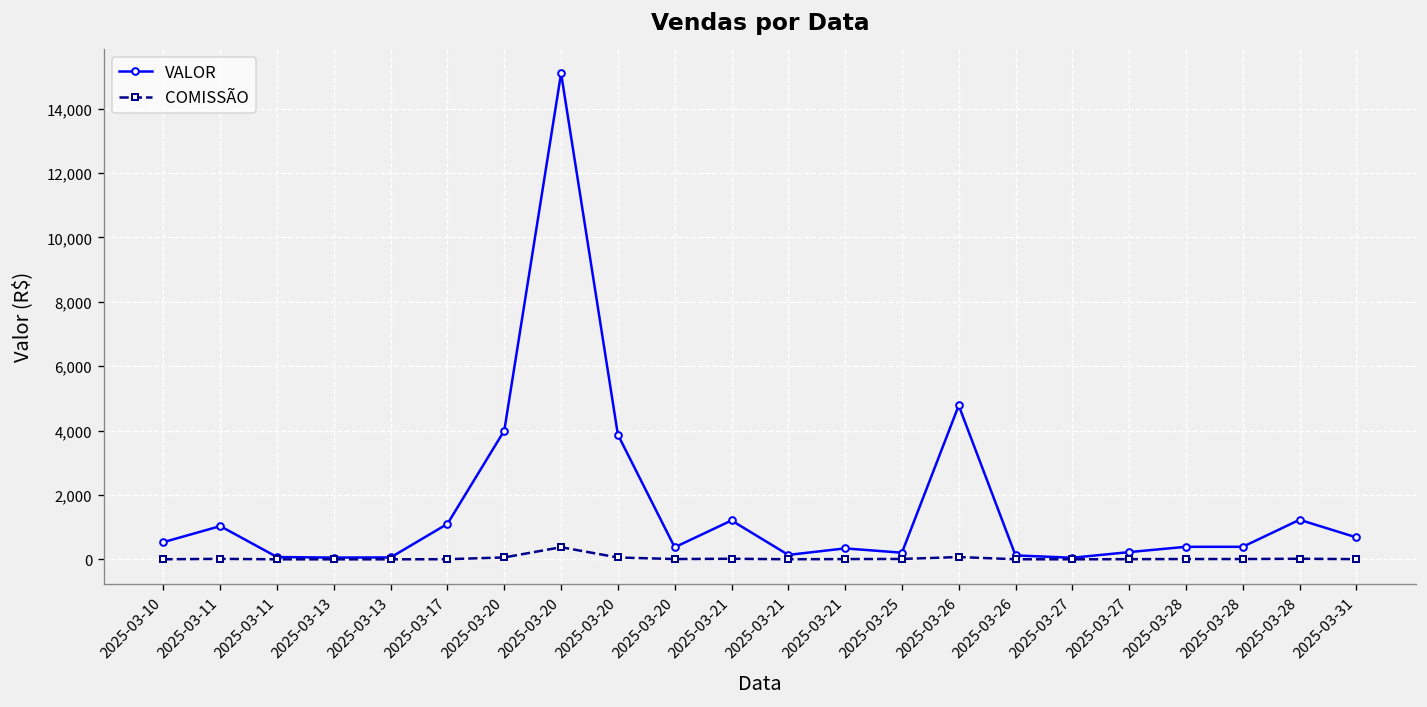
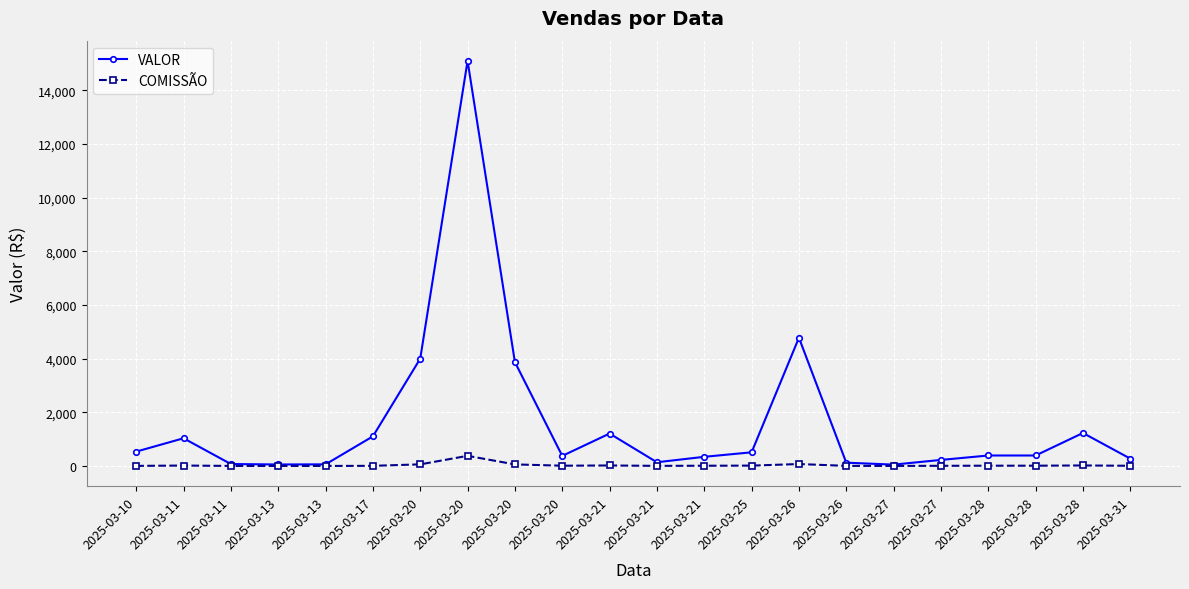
VALOR, 2025-03-25: 200 -> 500
VALOR, 2025-03-31: 700 -> 300
